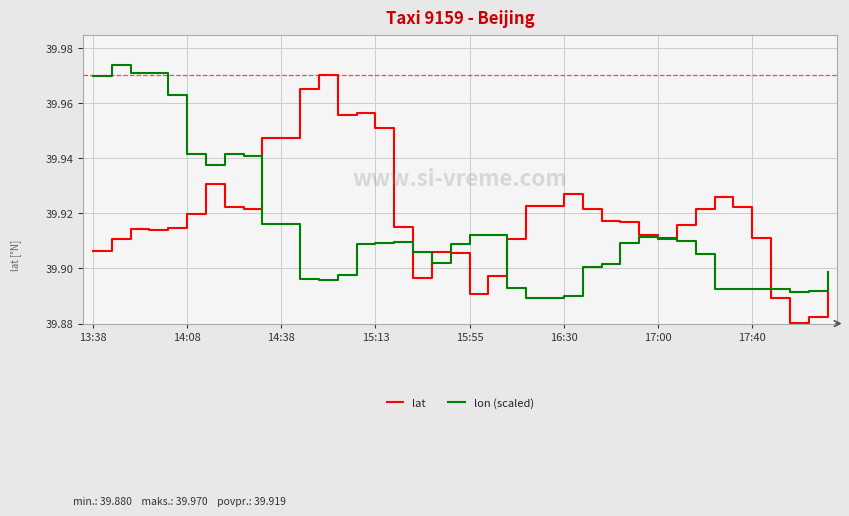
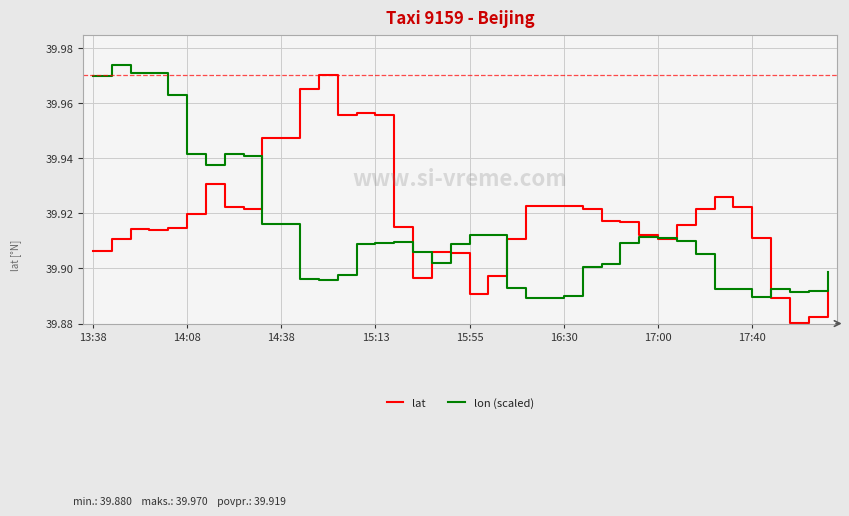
lat, 15:13: 39.951 -> 39.956
lat, 16:30: 39.927 -> 39.923
lon (scaled), 17:40: 39.893 -> 39.890
